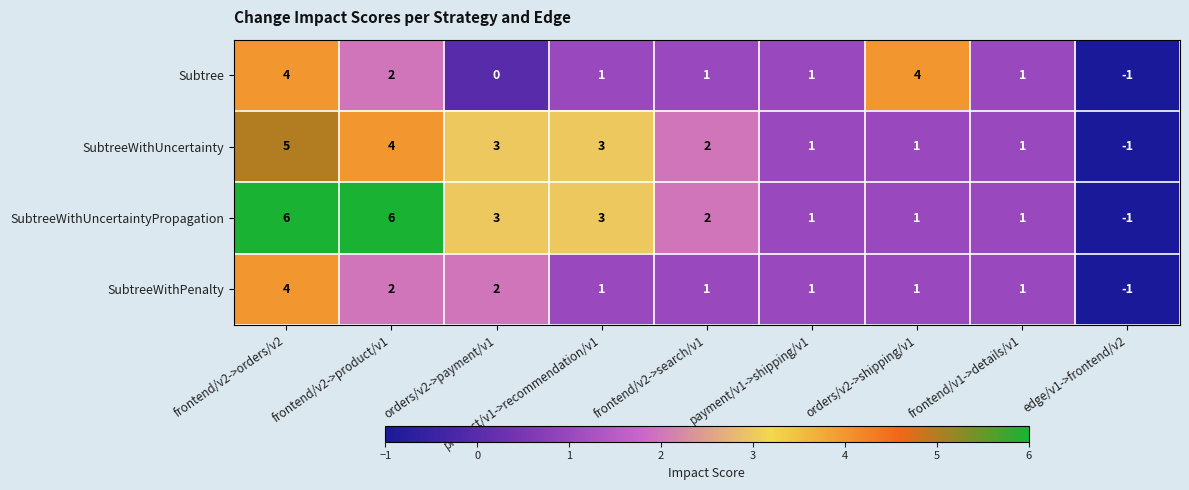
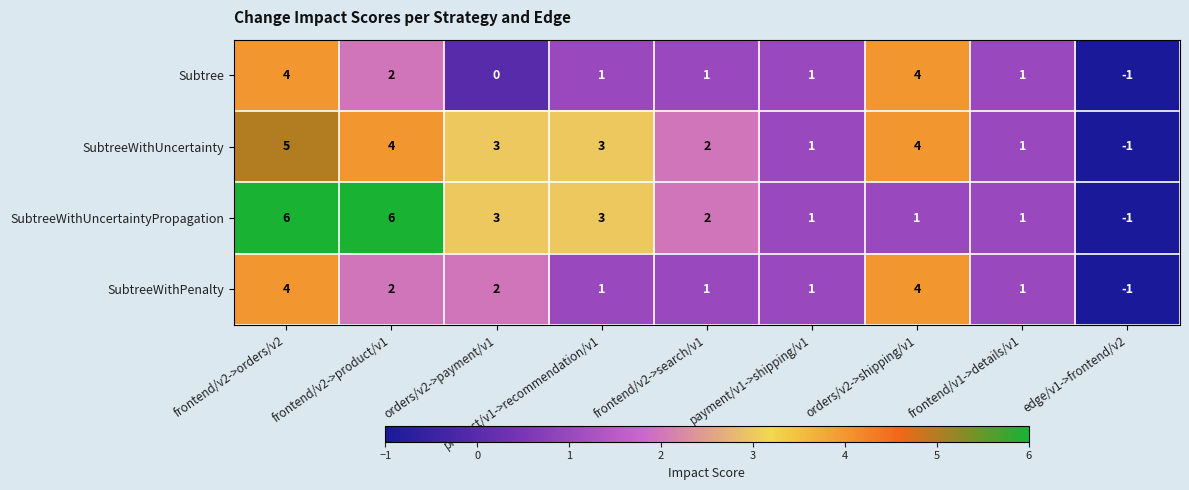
SubtreeWithUncertainty, orders/v2->shipping/v1: 1 -> 4
SubtreeWithPenalty, orders/v2->shipping/v1: 1 -> 4
